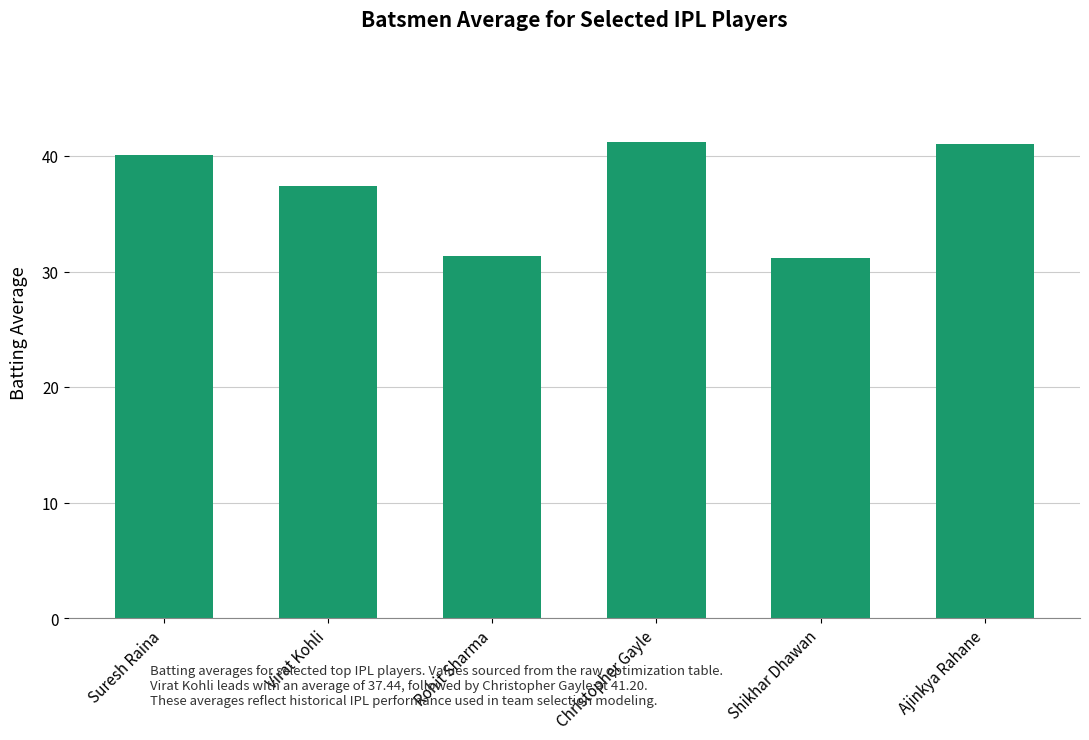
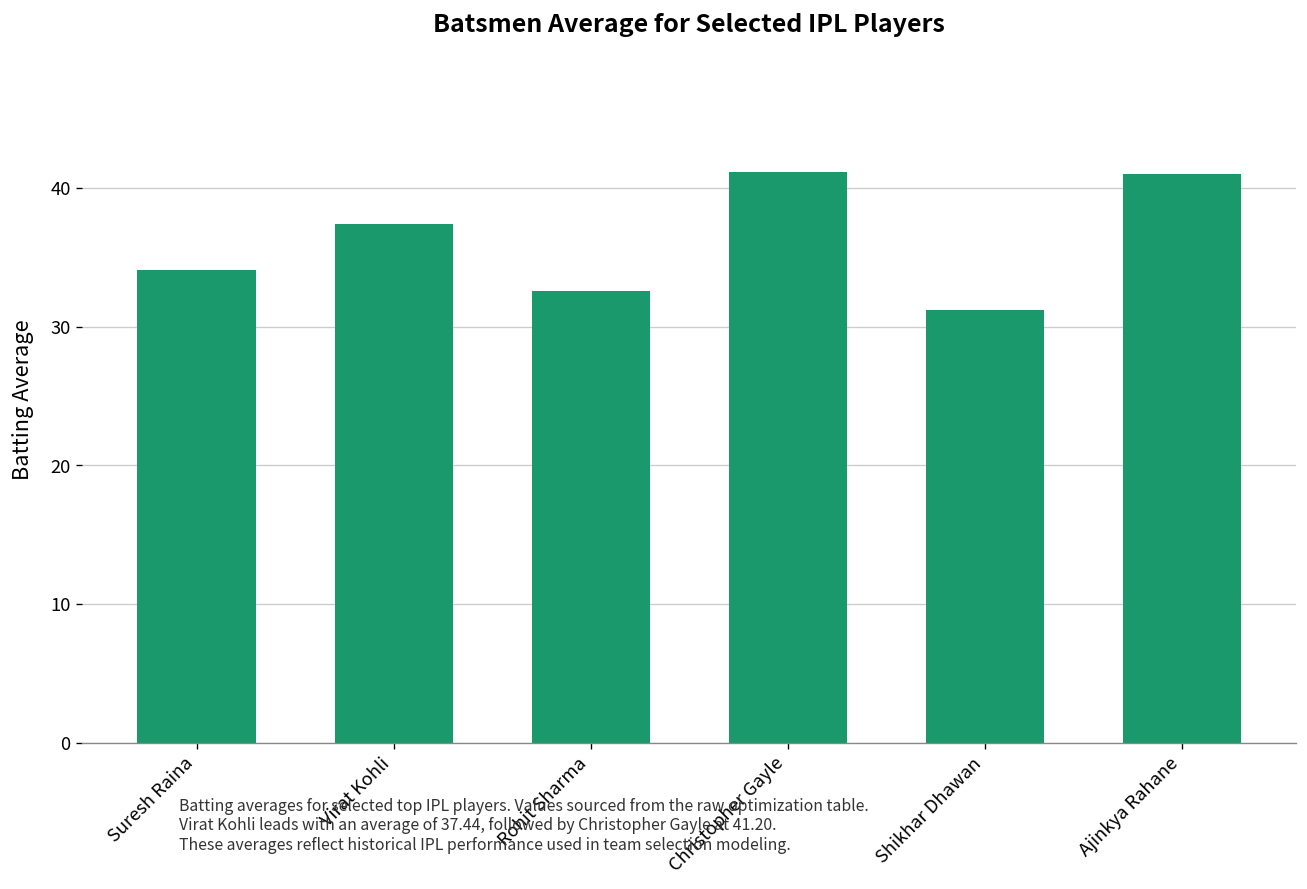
Suresh Raina: 40.1 -> 34.1
Rohit Sharma: 31.4 -> 32.6
